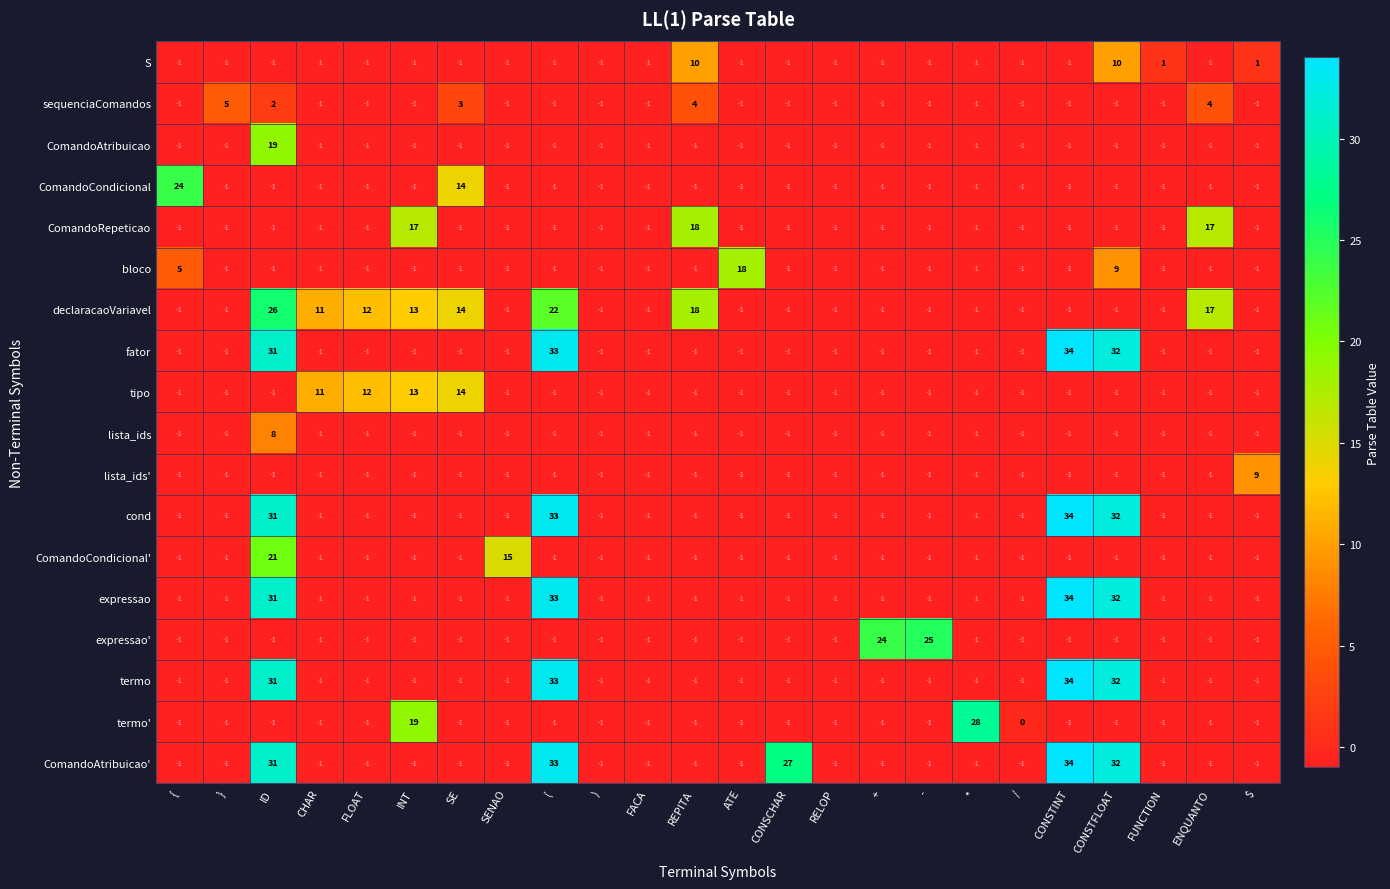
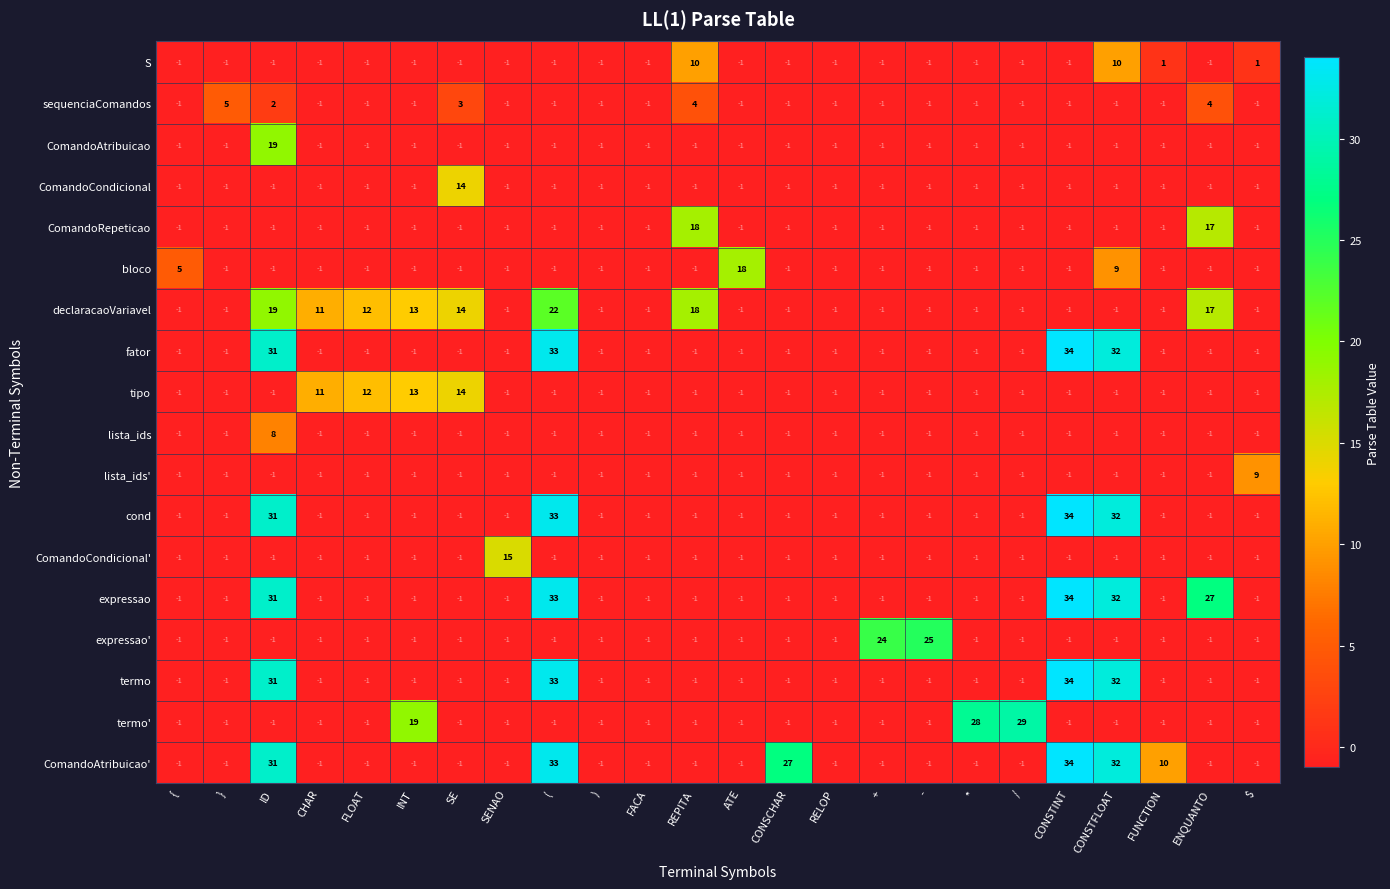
ComandoCondicional, {: 24 -> -1
ComandoRepeticao, INT: 17 -> -1
declaracaoVariavel, ID: 26 -> 19
ComandoCondicional', ID: 21 -> -1
expressao, ENQUANTO: -1 -> 27
termo', /: 0 -> 29
ComandoAtribuicao', FUNCTION: -1 -> 10
